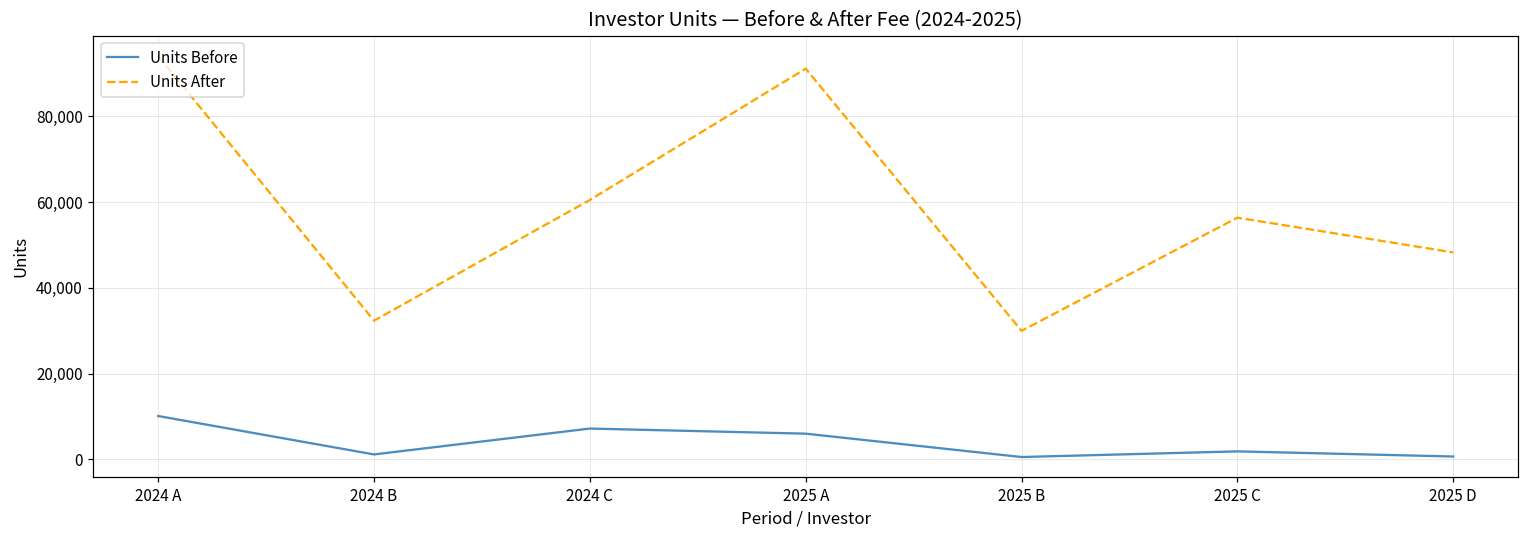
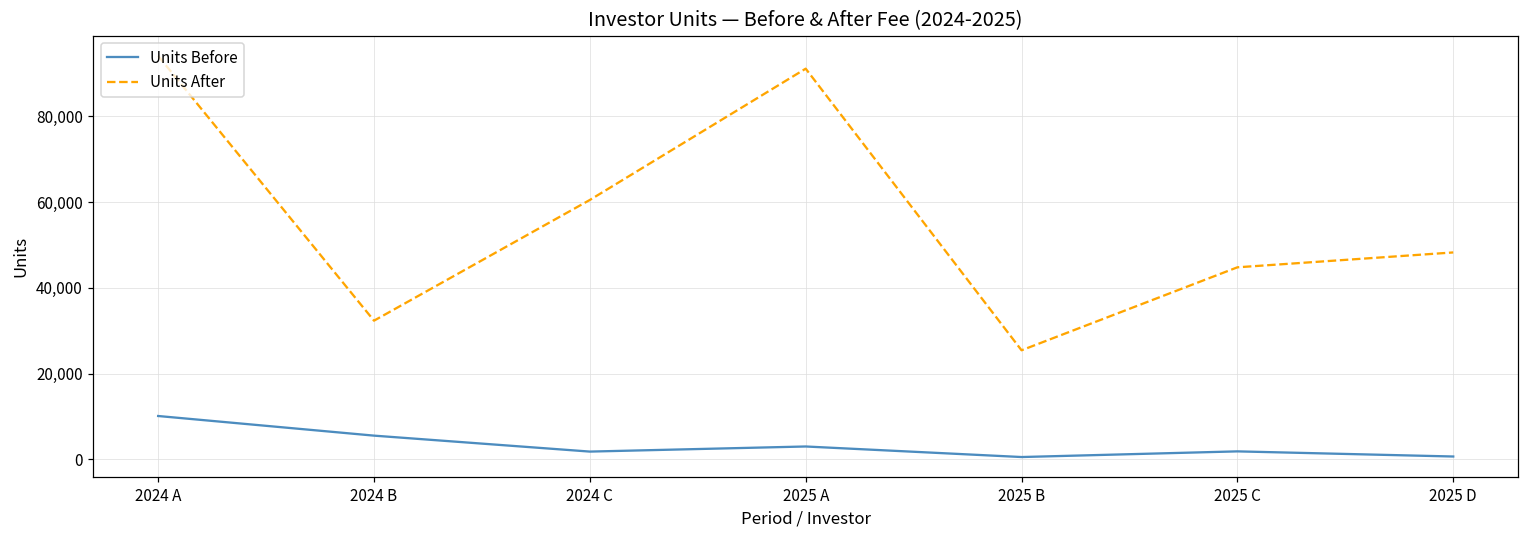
Units Before, 2024 B: 1,000 -> 6,000
Units Before, 2024 C: 7,000 -> 2,000
Units Before, 2025 A: 6,000 -> 3,000
Units After, 2025 B: 30,000 -> 25,000
Units After, 2025 C: 56,000 -> 45,000
